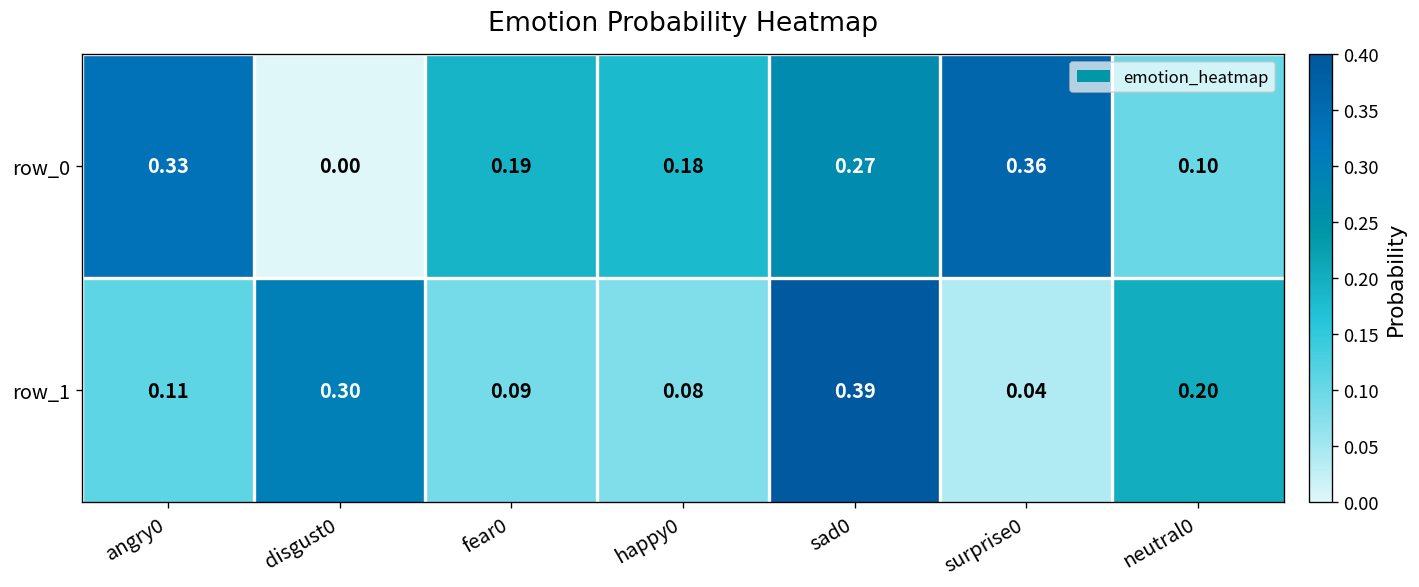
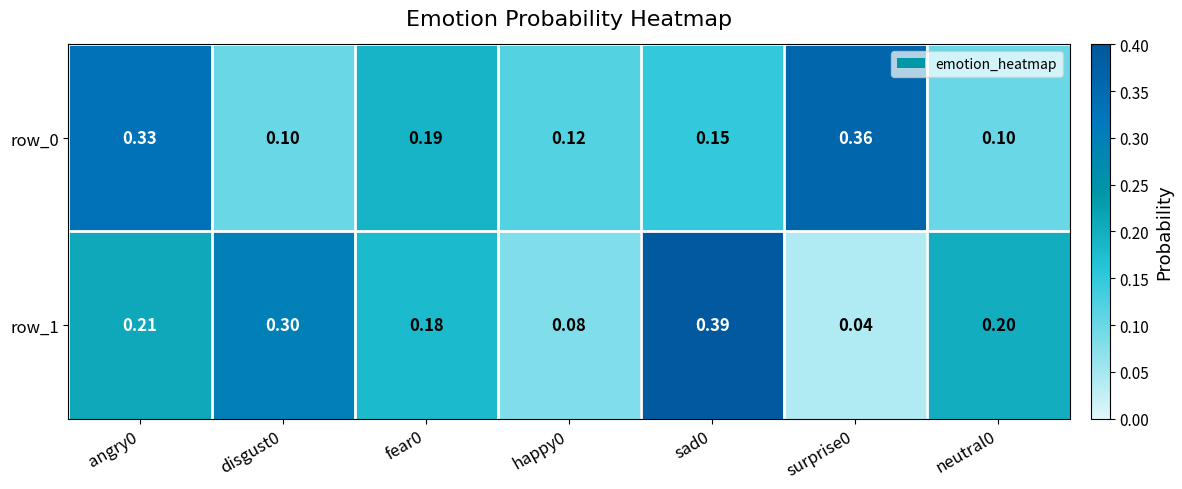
row_0, disgust0: 0.00 -> 0.10
row_0, happy0: 0.18 -> 0.12
row_0, sad0: 0.27 -> 0.15
row_1, angry0: 0.11 -> 0.21
row_1, fear0: 0.09 -> 0.18
